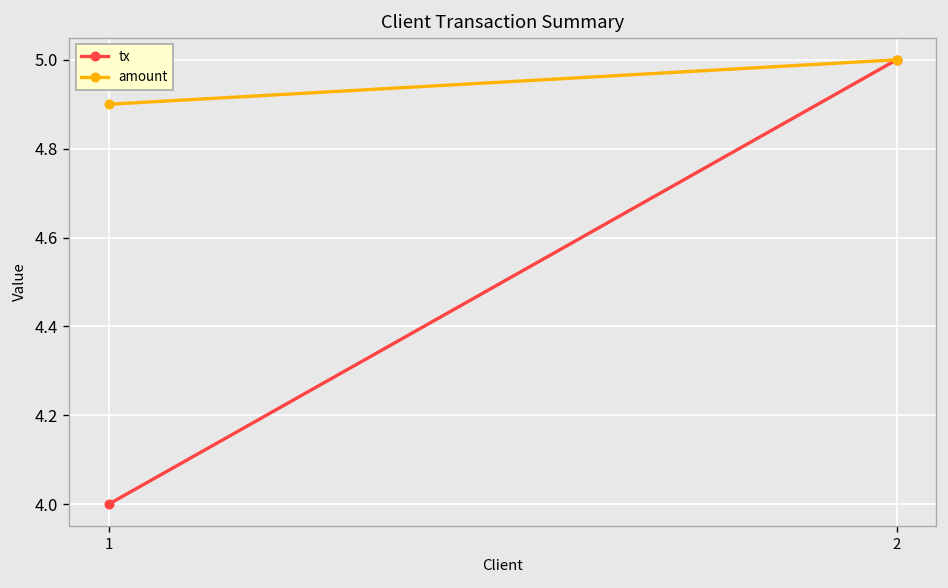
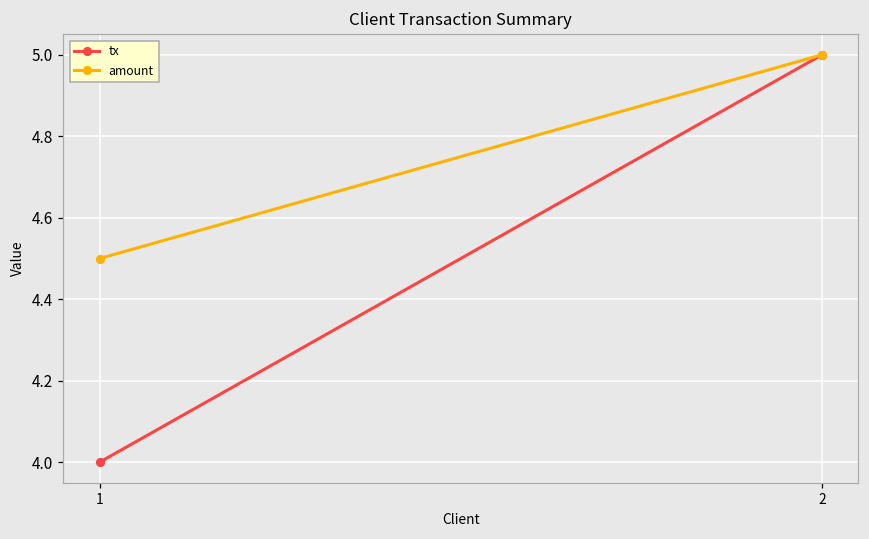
amount, 1: 4.9 -> 4.5
